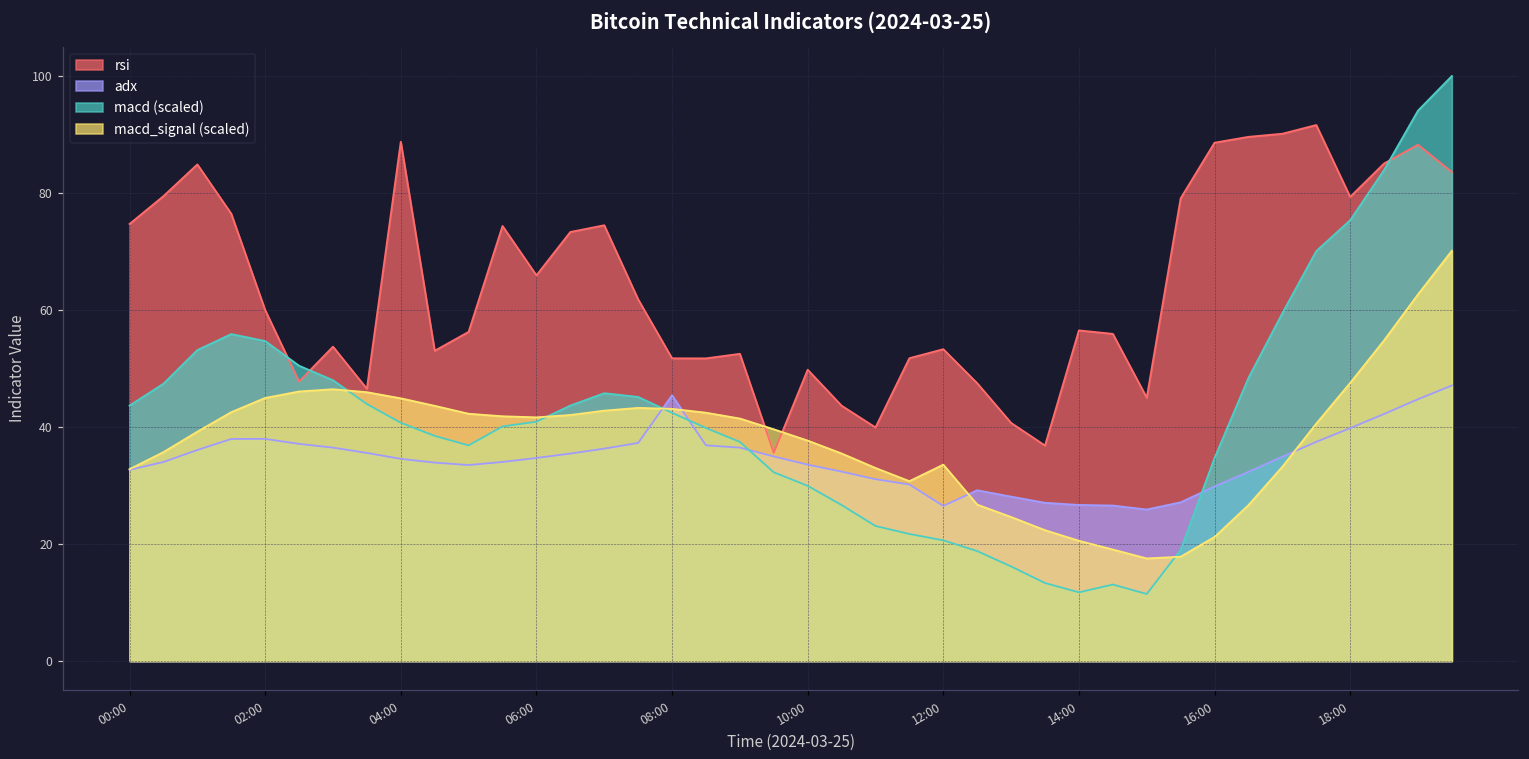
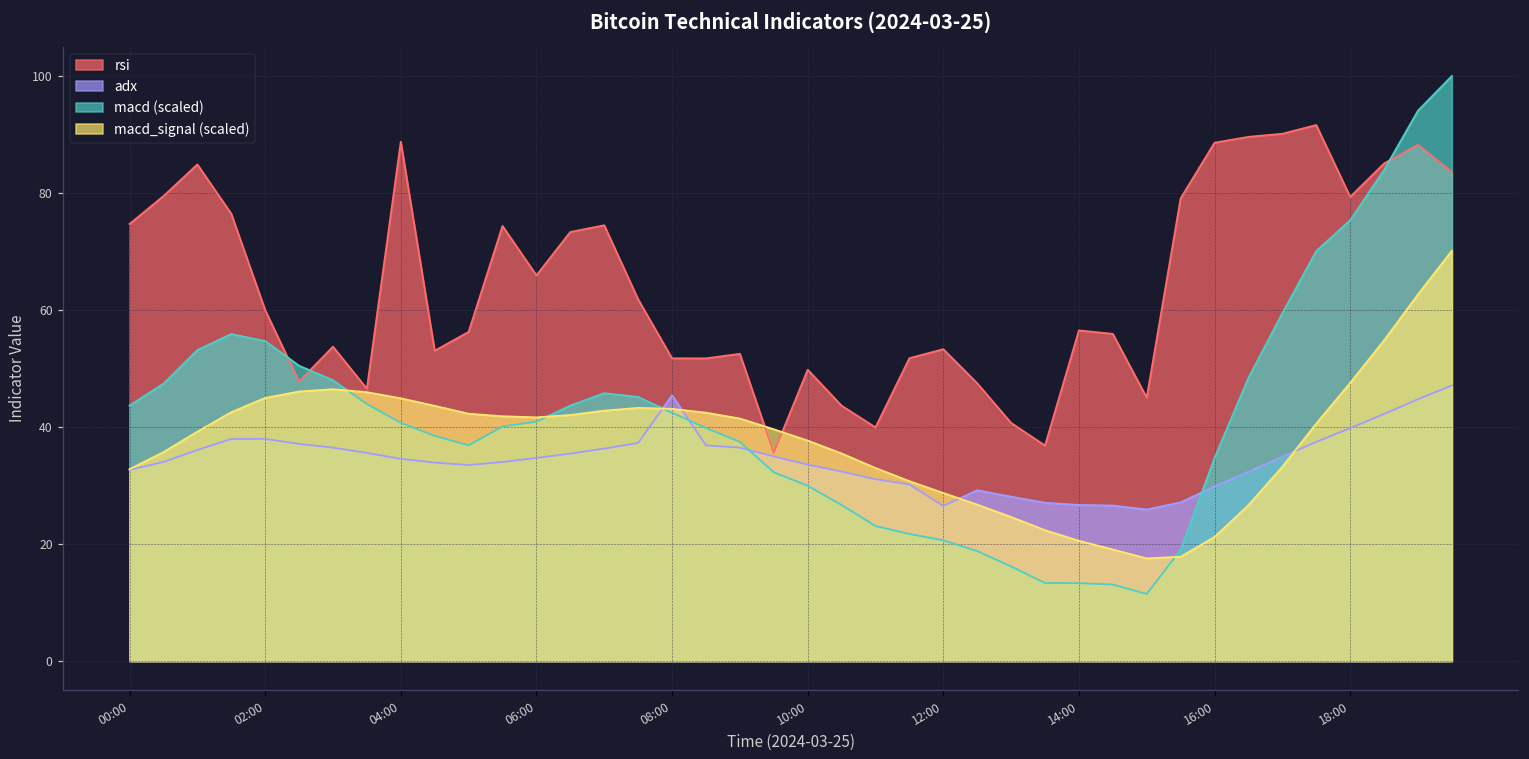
macd_signal (scaled), 12:00: 34 -> 29
macd (scaled), 14:00: 12 -> 13
